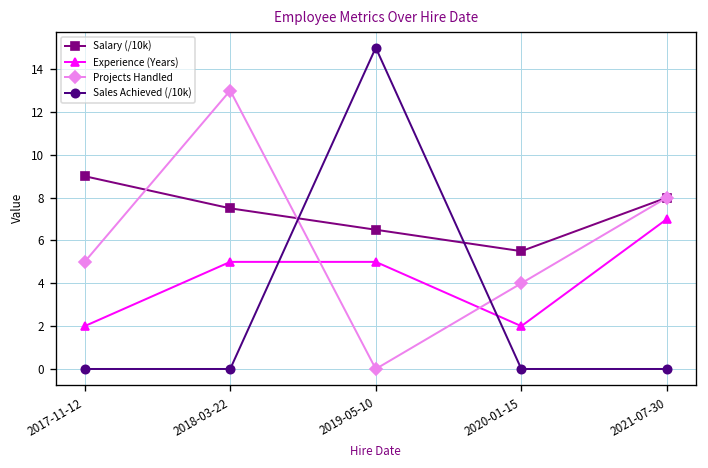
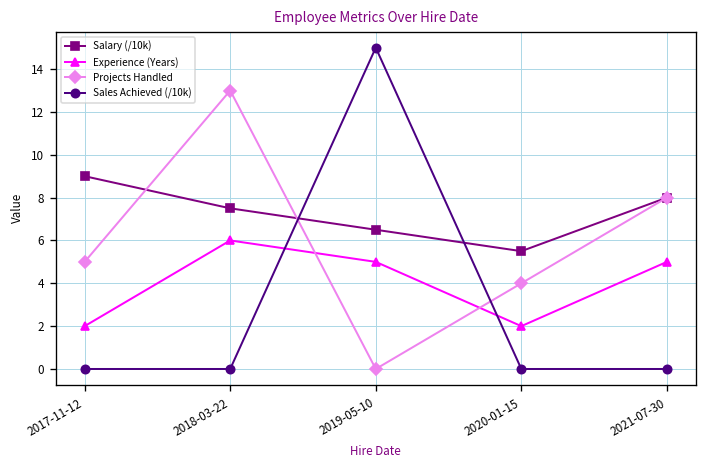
Experience (Years), 2018-03-22: 5 -> 6
Experience (Years), 2021-07-30: 7 -> 5
